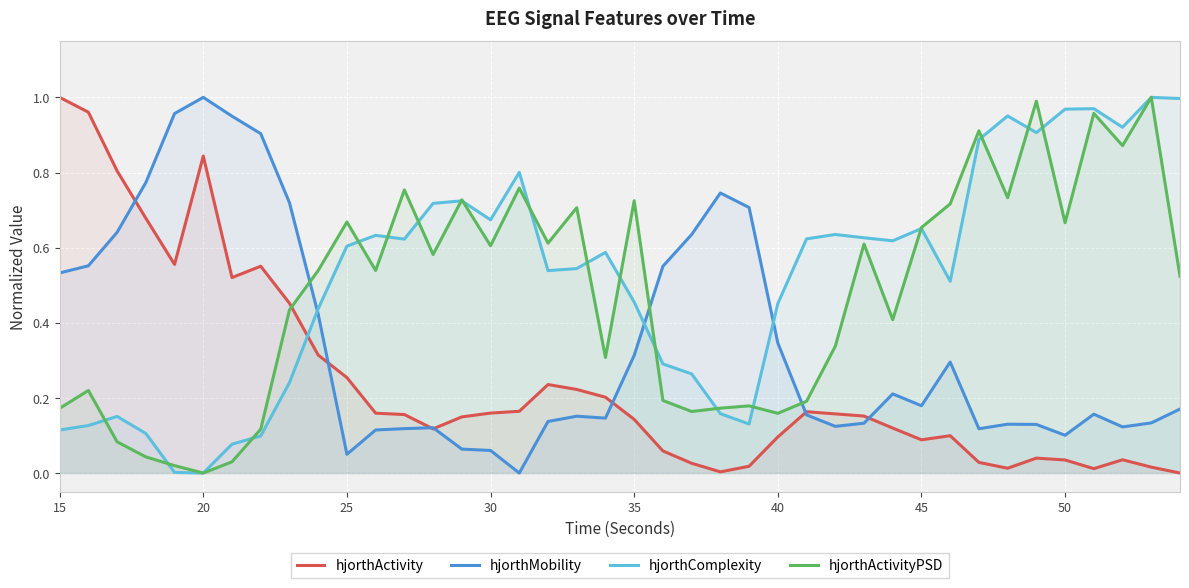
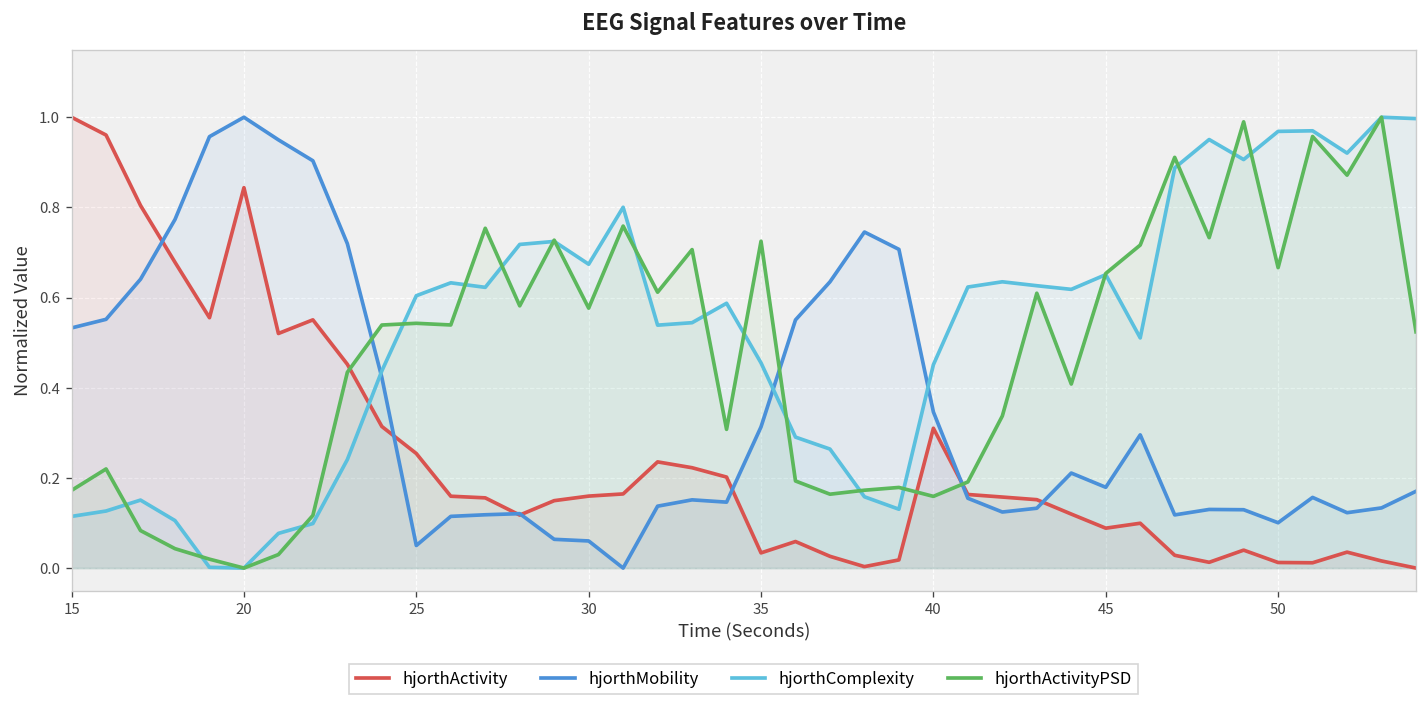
hjorthActivityPSD, 25: 0.67 -> 0.54
hjorthActivityPSD, 30: 0.61 -> 0.58
hjorthActivity, 35: 0.14 -> 0.03
hjorthActivity, 40: 0.10 -> 0.31
hjorthActivity, 50: 0.03 -> 0.01
